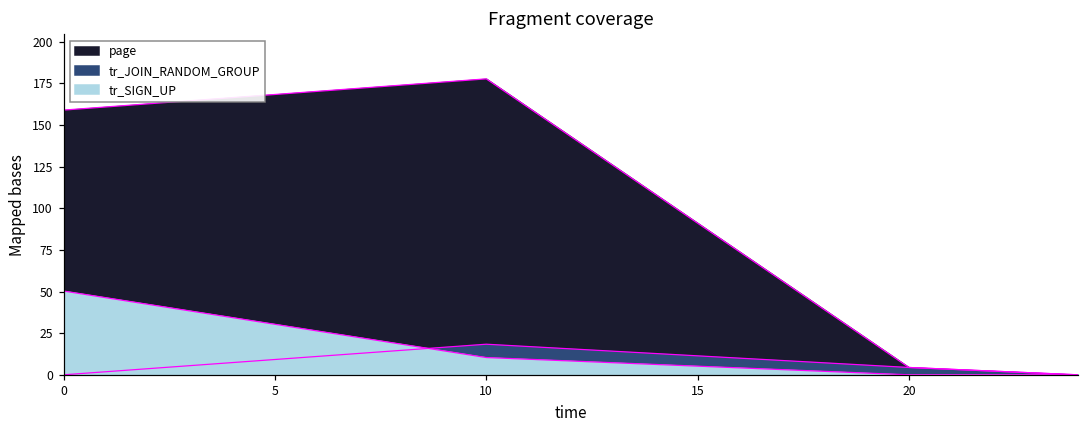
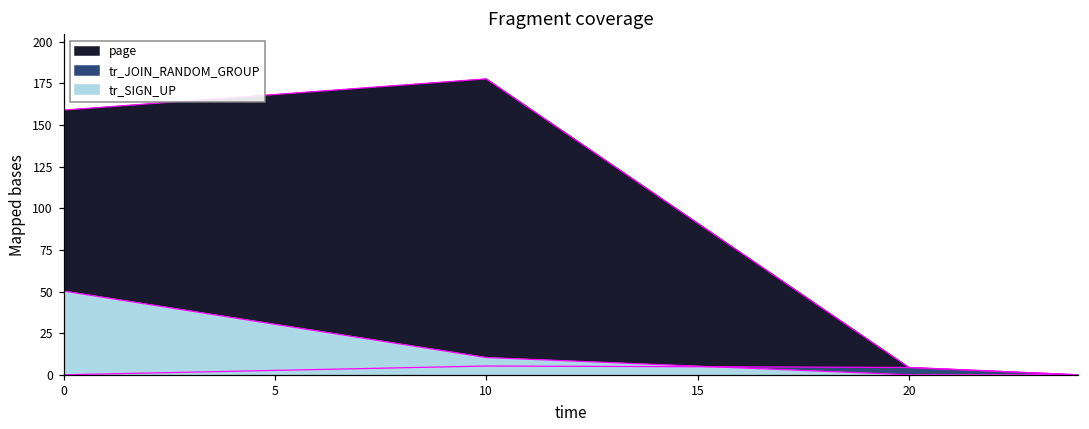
tr_JOIN_RANDOM_GROUP, 10: 18 -> 5
